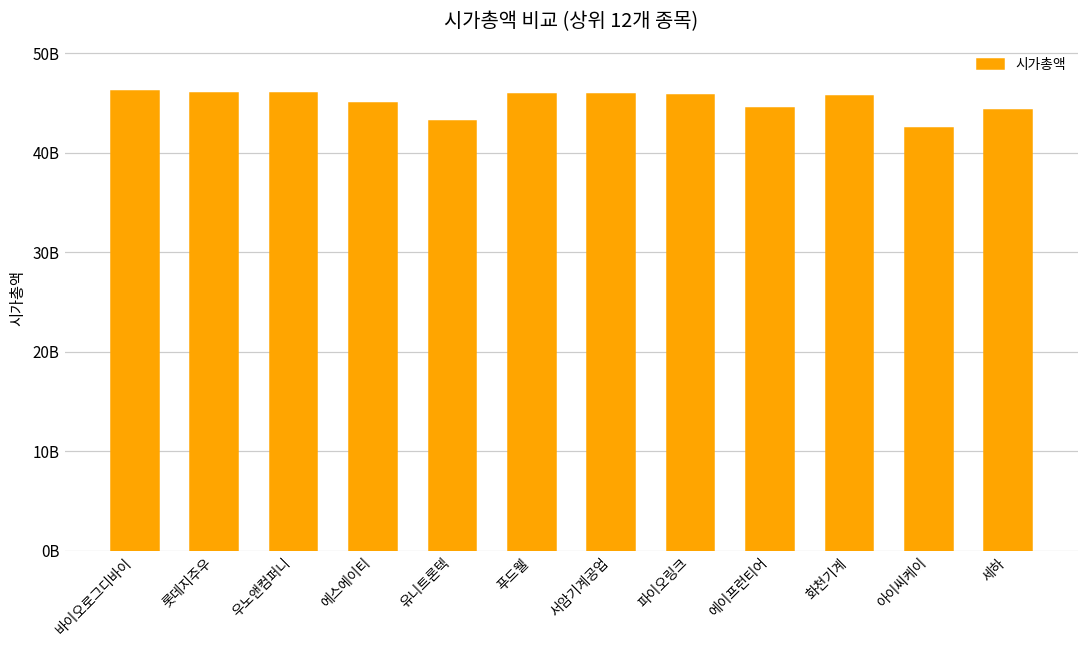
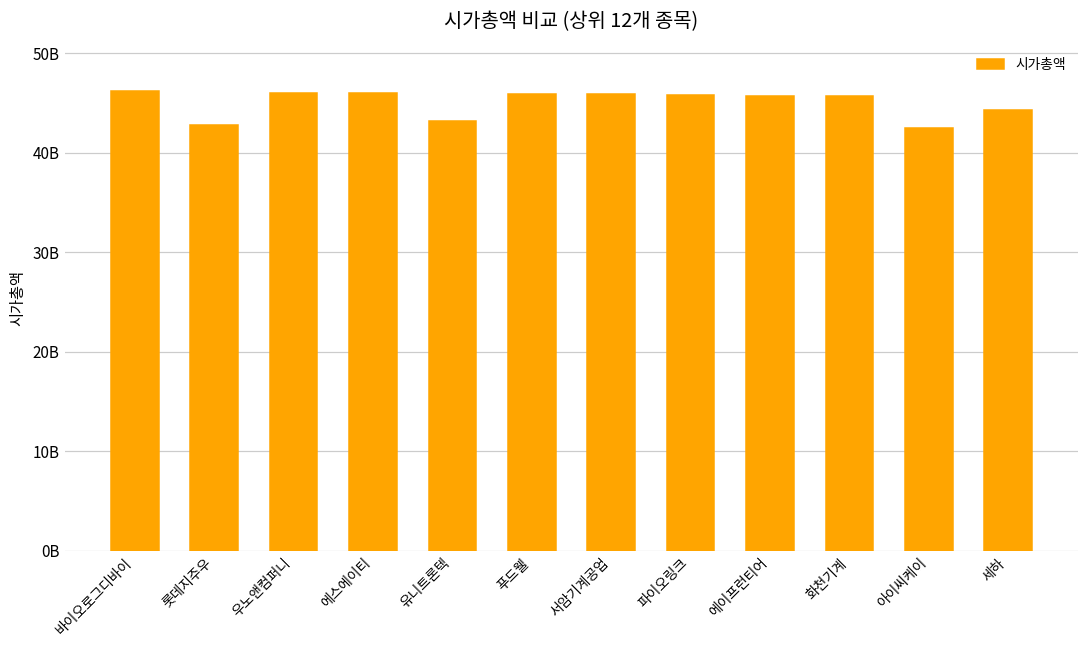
롯데지주우: 46000000000 -> 43000000000
에스에이티: 45000000000 -> 46000000000
에이프런티어: 45000000000 -> 46000000000
